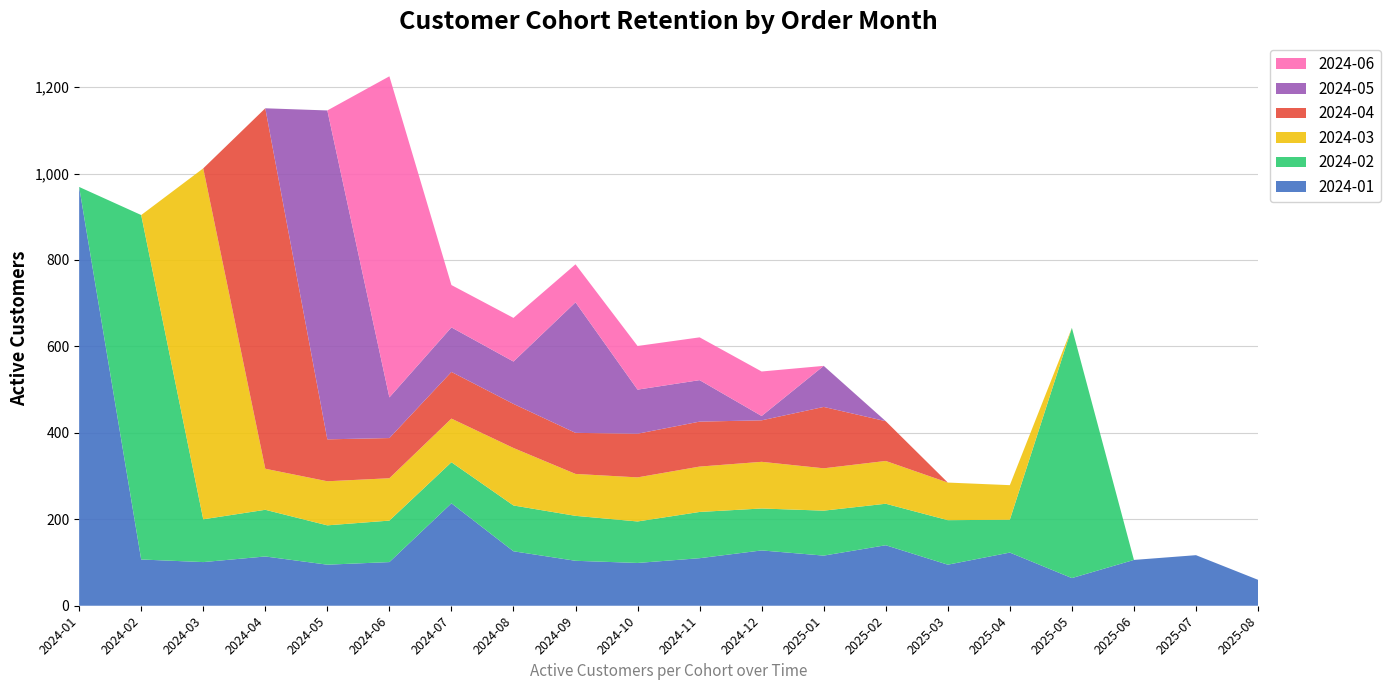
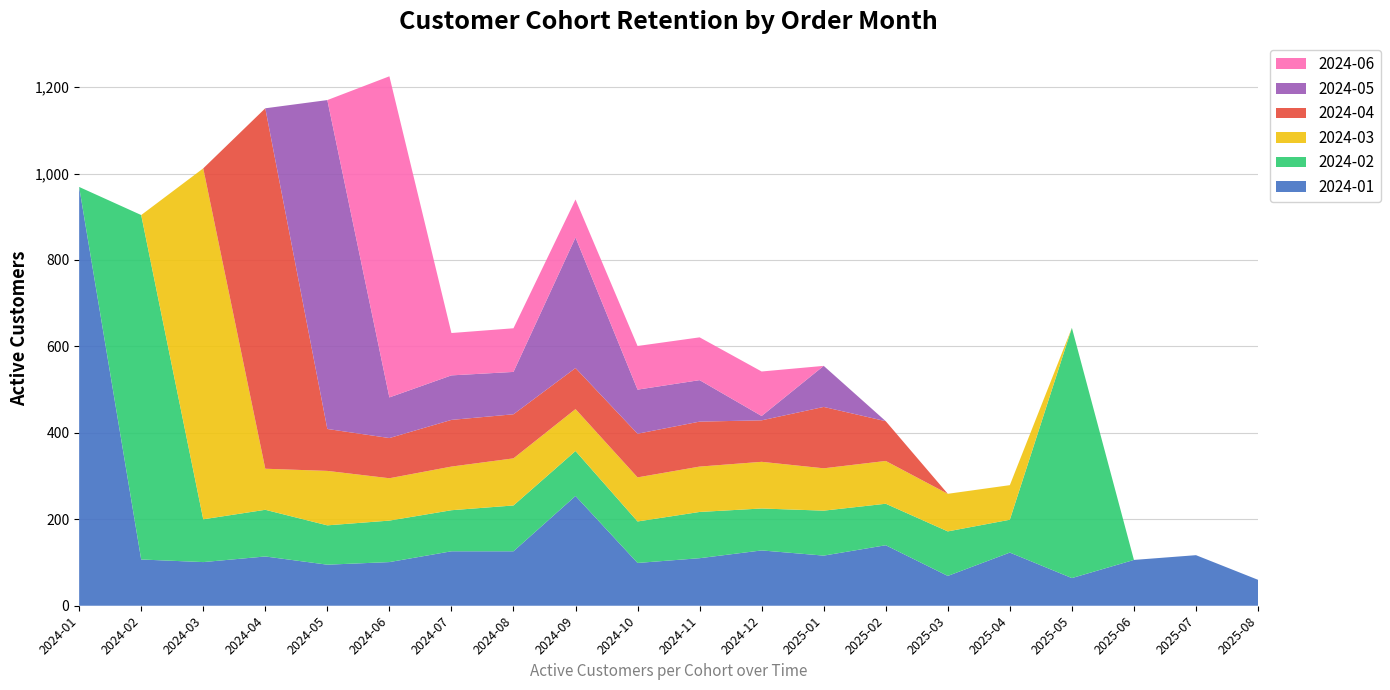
2024-03, 2024-05: 100 -> 130
2024-01, 2024-07: 240 -> 130
2024-03, 2024-08: 130 -> 110
2024-01, 2024-09: 100 -> 250
2024-01, 2025-03: 100 -> 70
